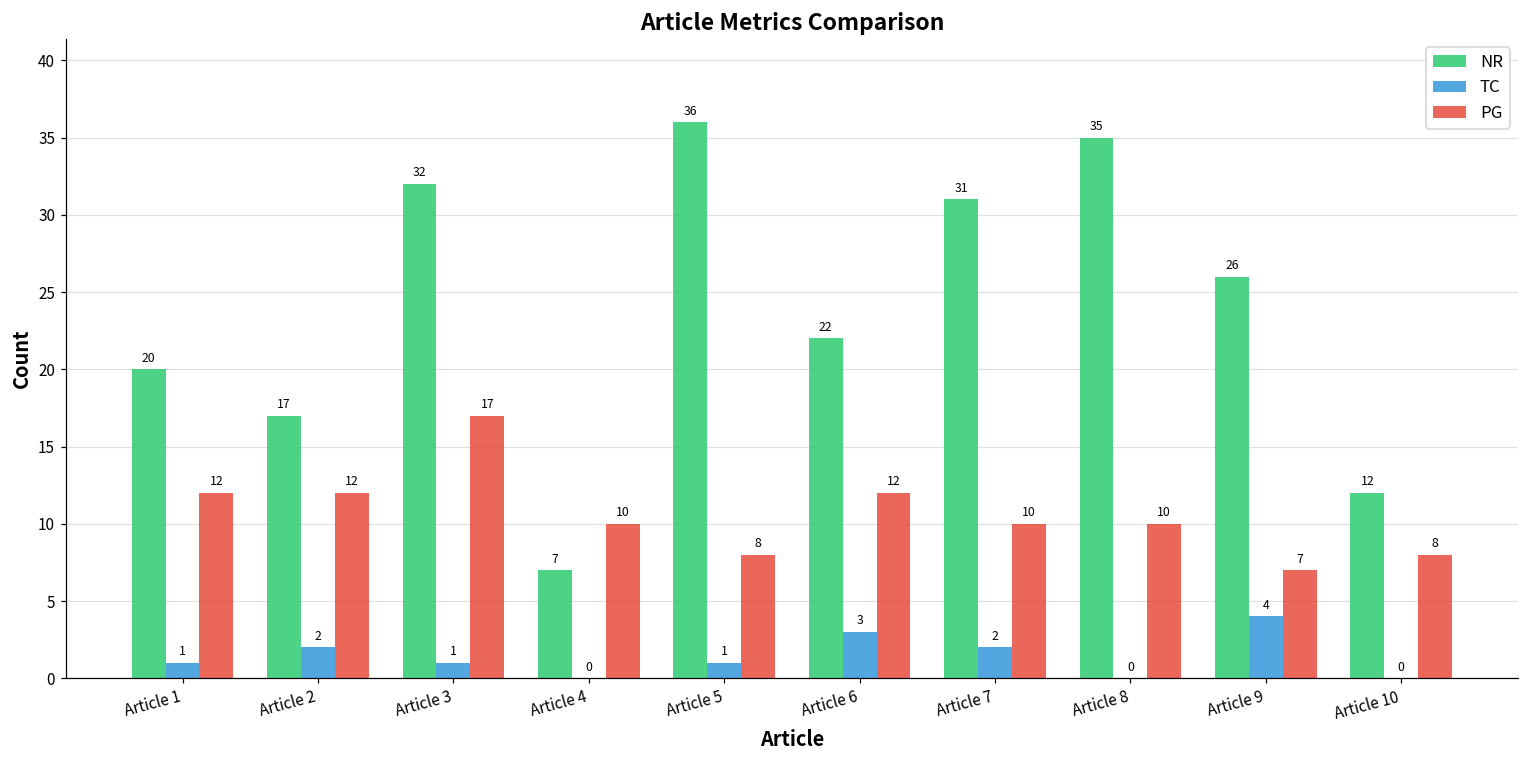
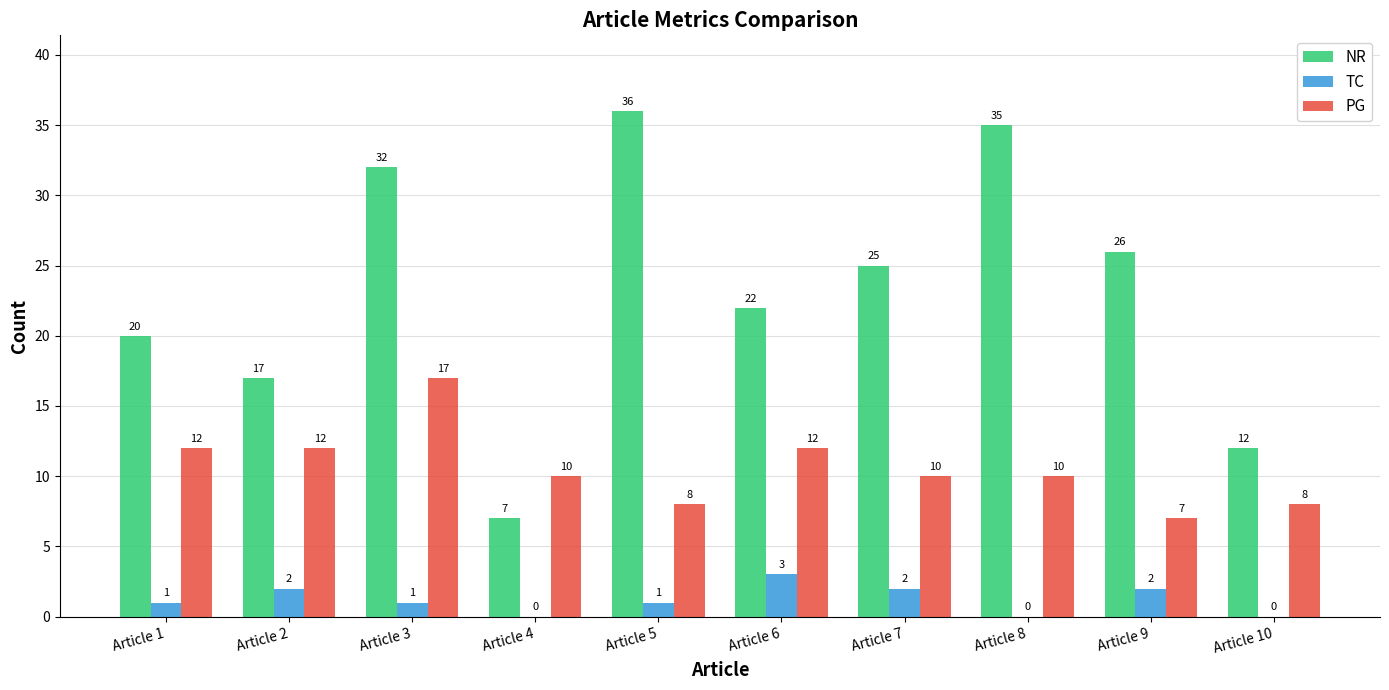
NR, Article 7: 31 -> 25
TC, Article 9: 4 -> 2
